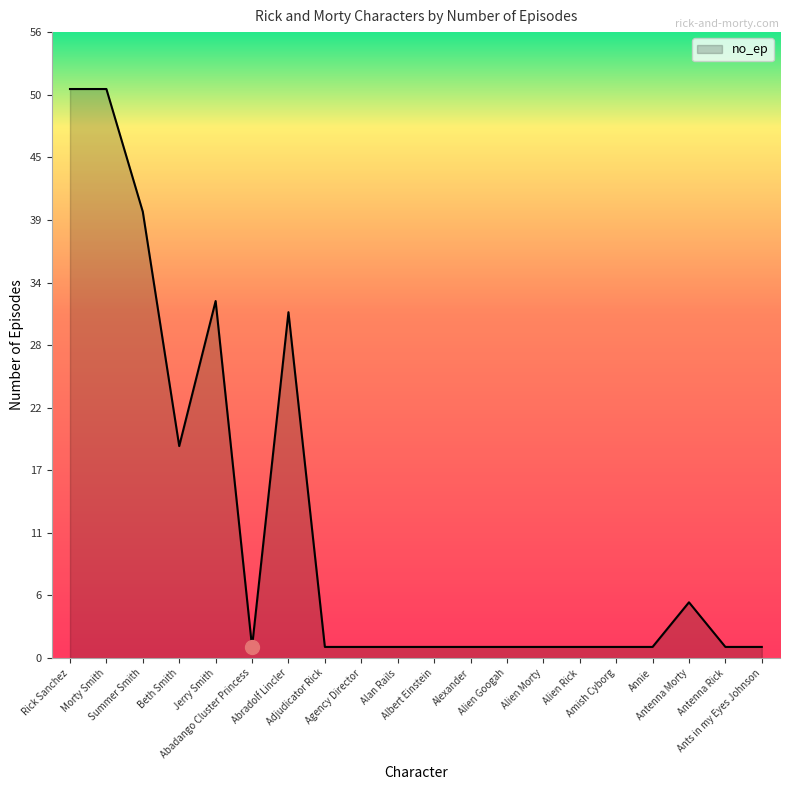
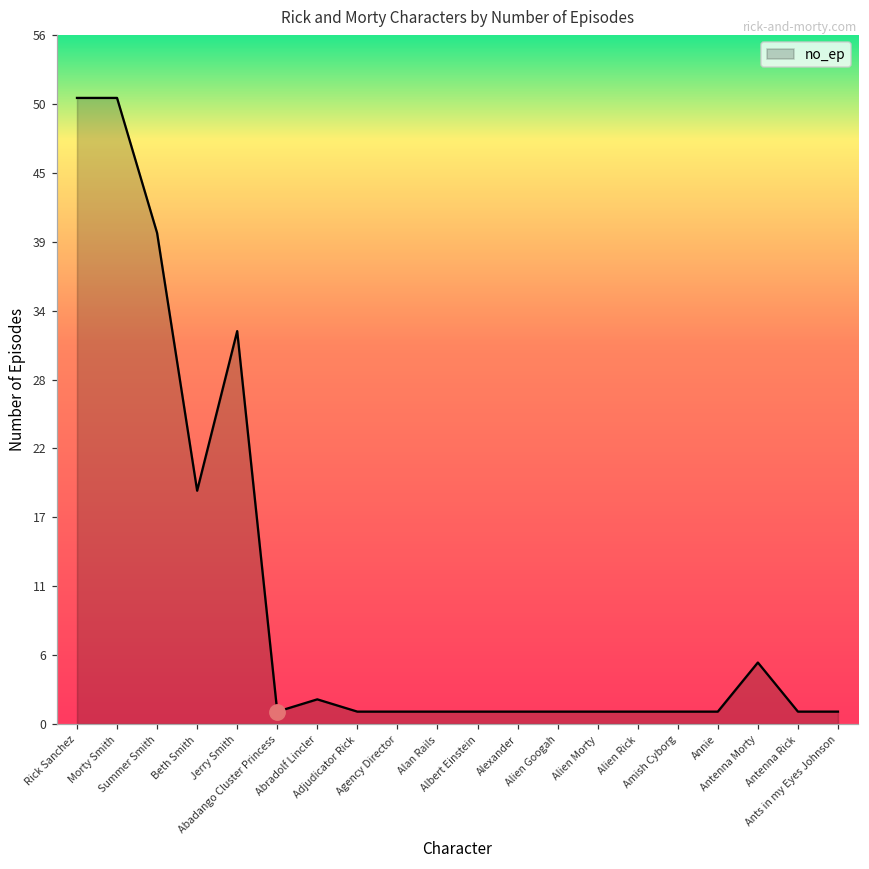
no_ep, Abradolf Lincler: 31 -> 2
